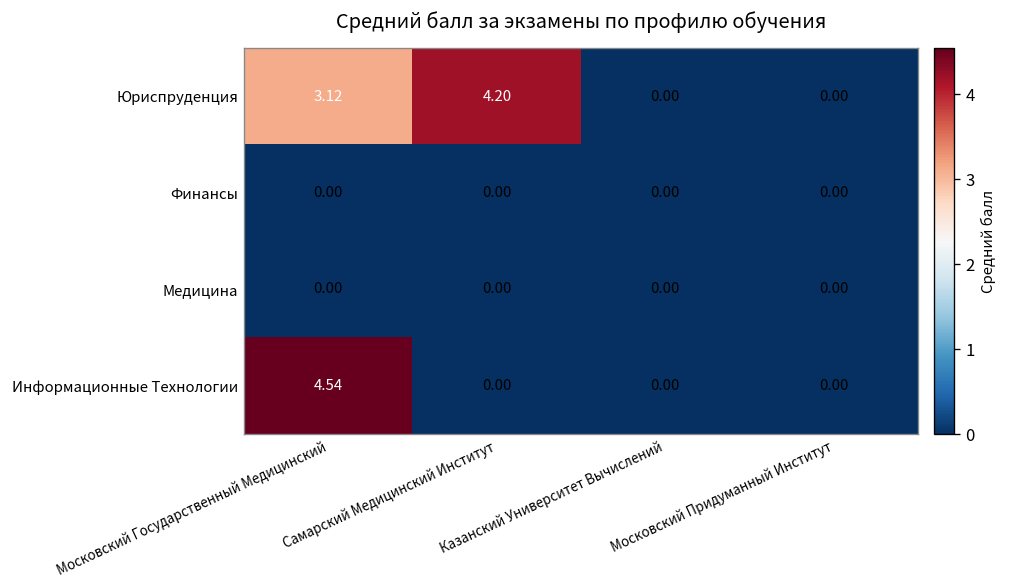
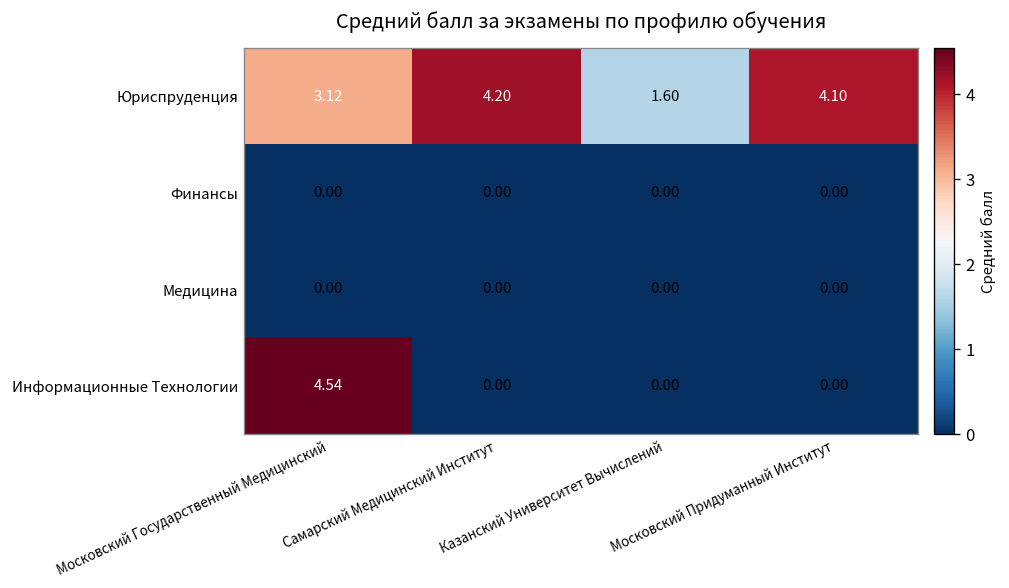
Юриспруденция, Казанский Университет Вычислений: 0.00 -> 1.60
Юриспруденция, Московский Придуманный Институт: 0.00 -> 4.10
